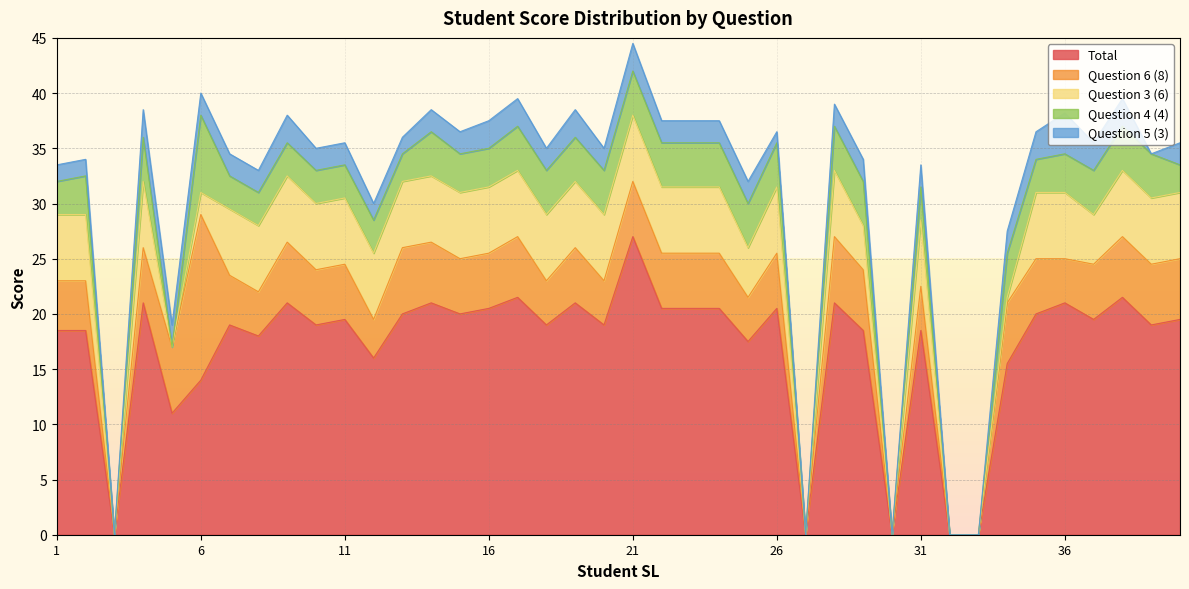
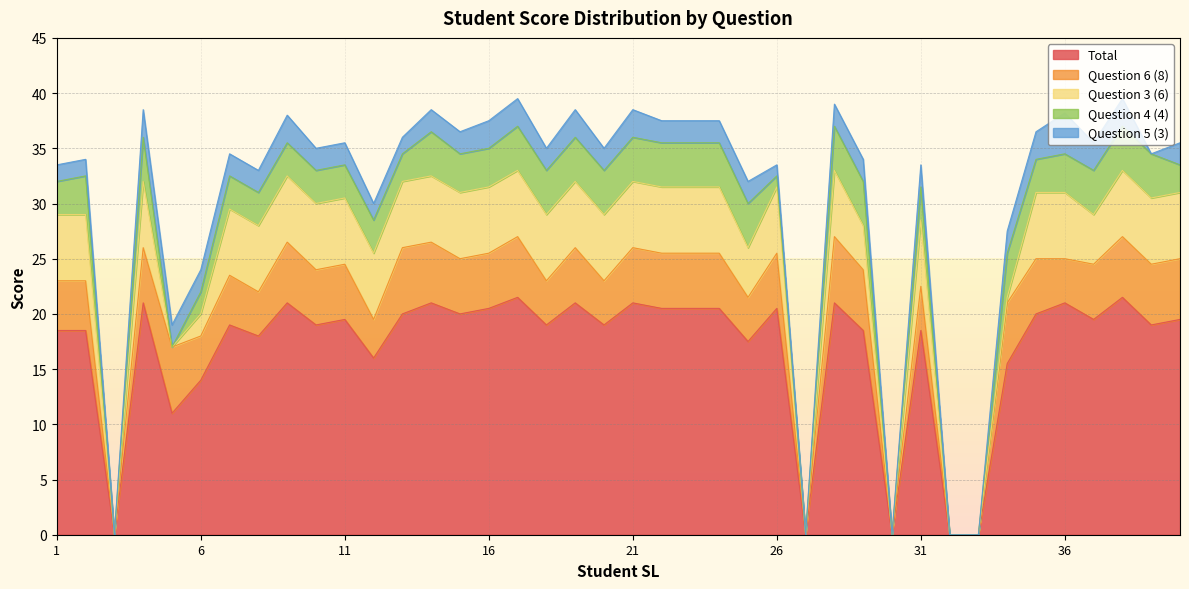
Question 6 (8), 6: 15 -> 4
Question 4 (4), 6: 7 -> 2
Total, 21: 27 -> 21
Question 4 (4), 26: 4 -> 1
